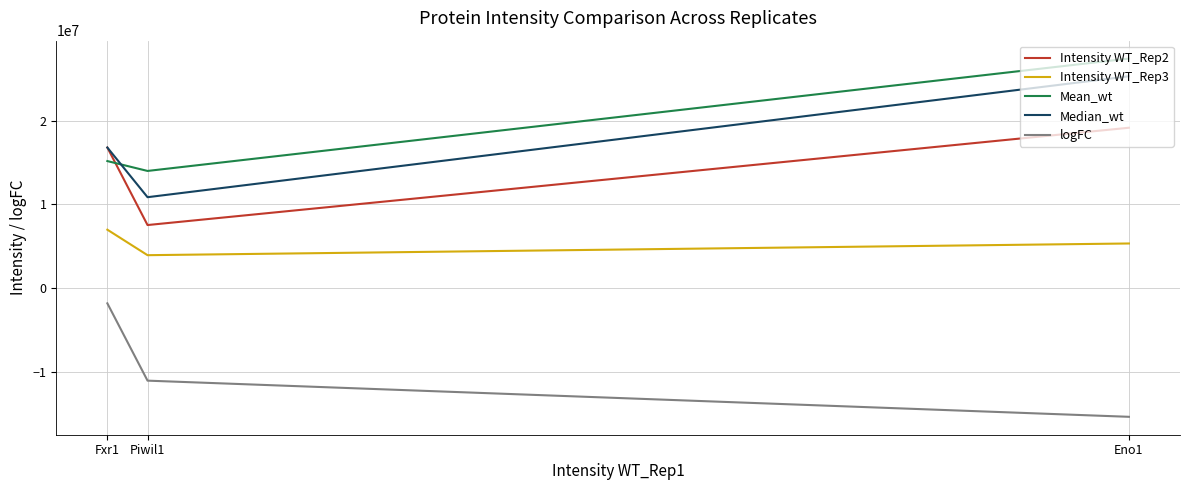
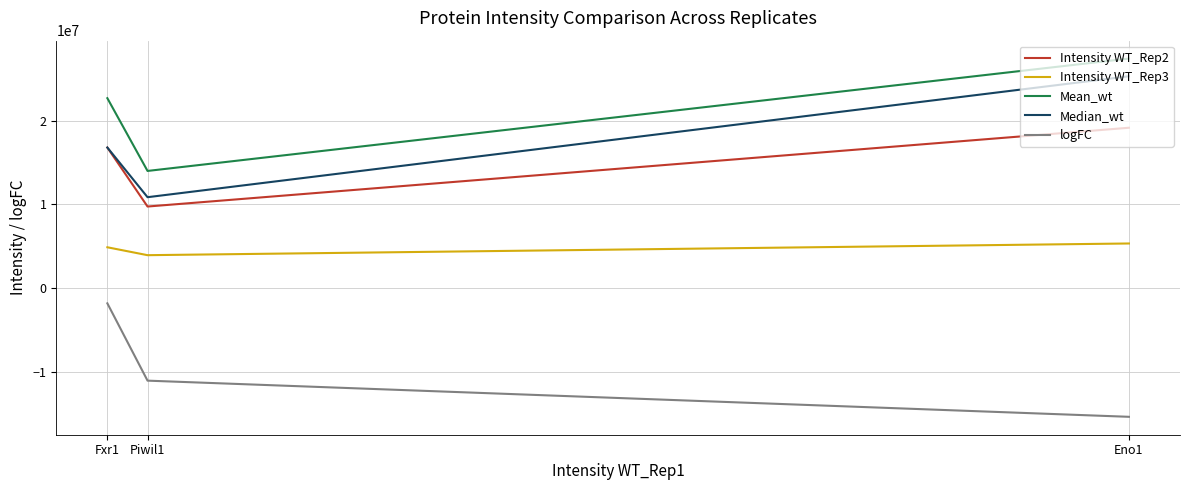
Intensity WT_Rep3, Fxr1: 7000000 -> 5000000
Mean_wt, Fxr1: 15000000 -> 23000000
Intensity WT_Rep2, Piwil1: 8000000 -> 10000000
